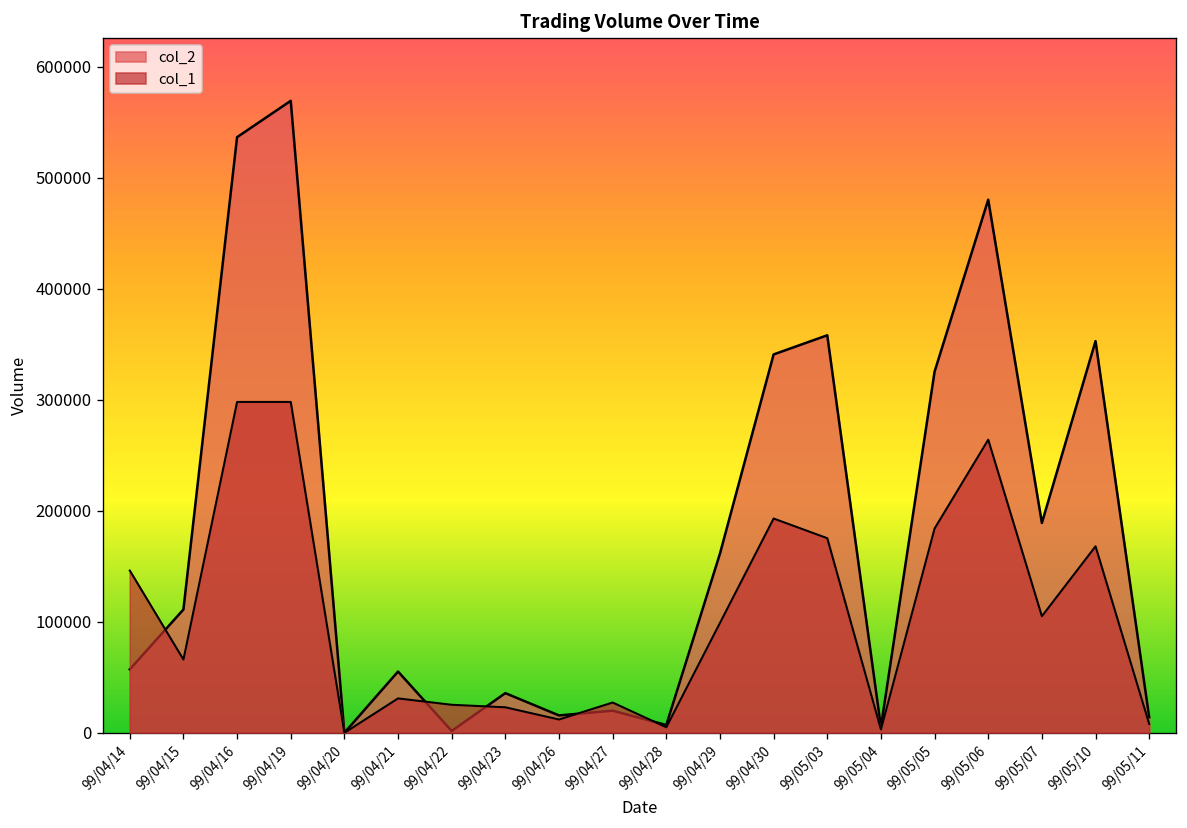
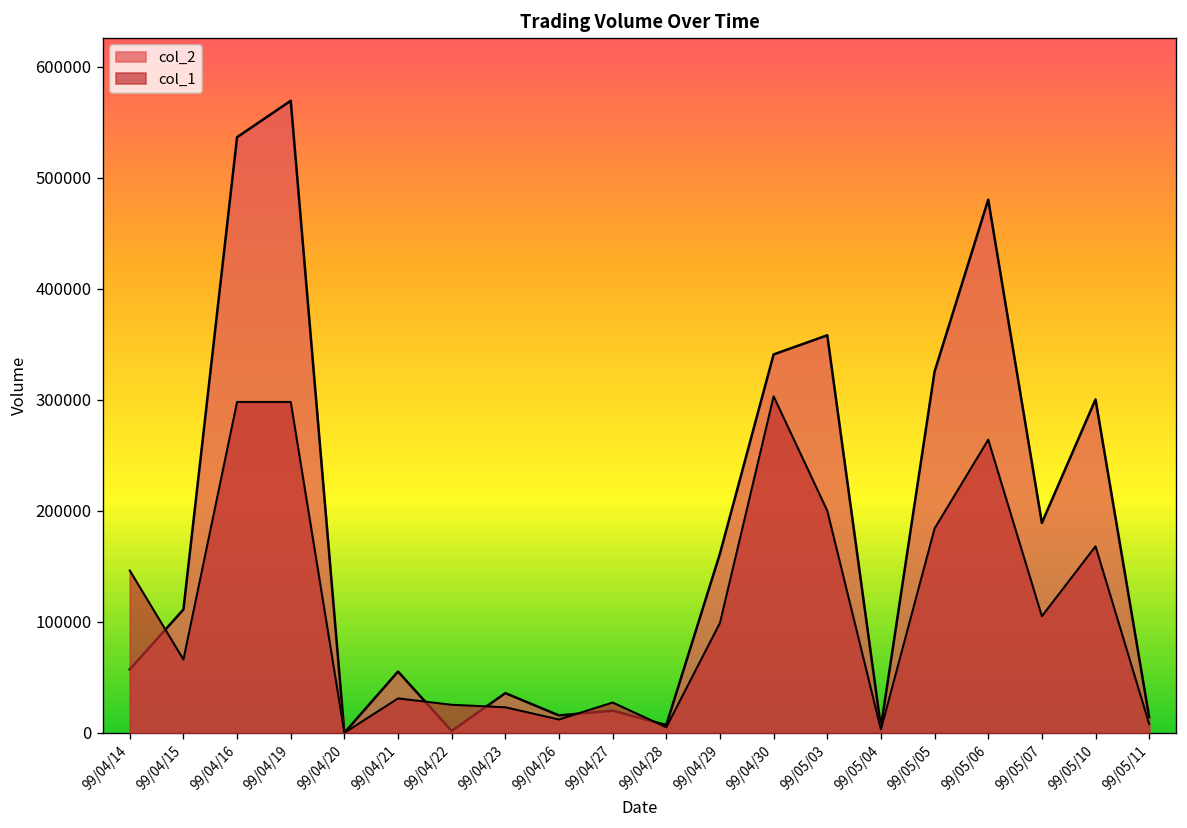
col_1, 99/04/30: 190000 -> 300000
col_1, 99/05/03: 180000 -> 200000
col_2, 99/05/10: 350000 -> 300000
